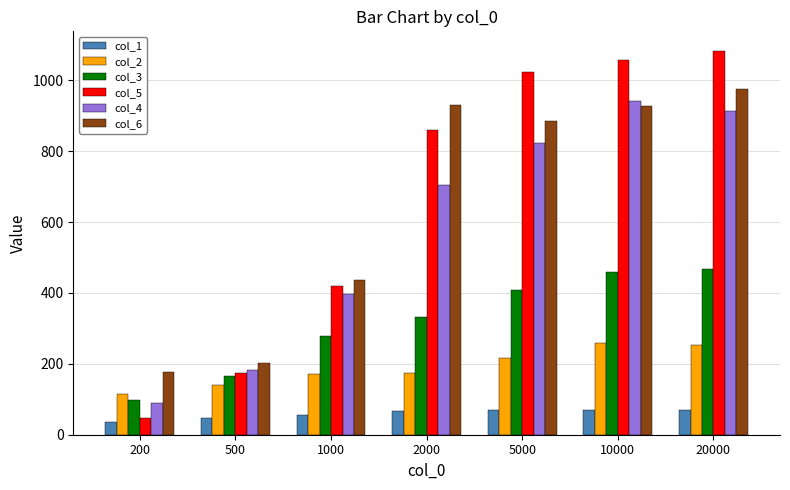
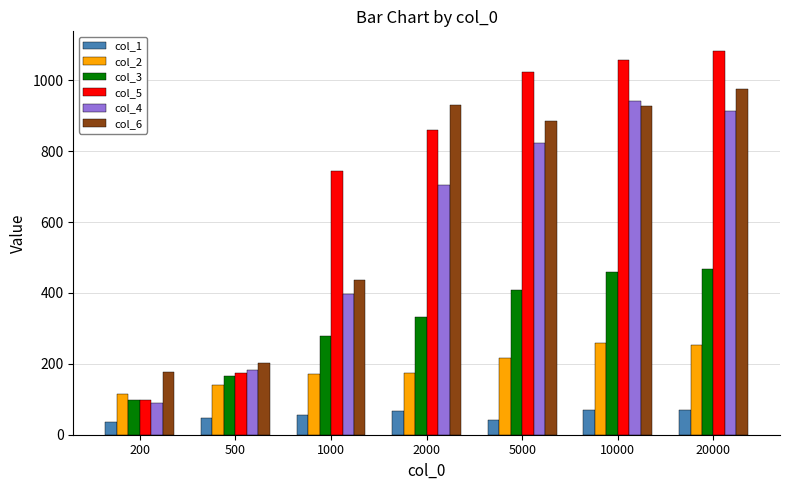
col_5, 200: 50 -> 100
col_5, 1000: 420 -> 740
col_1, 5000: 70 -> 40
